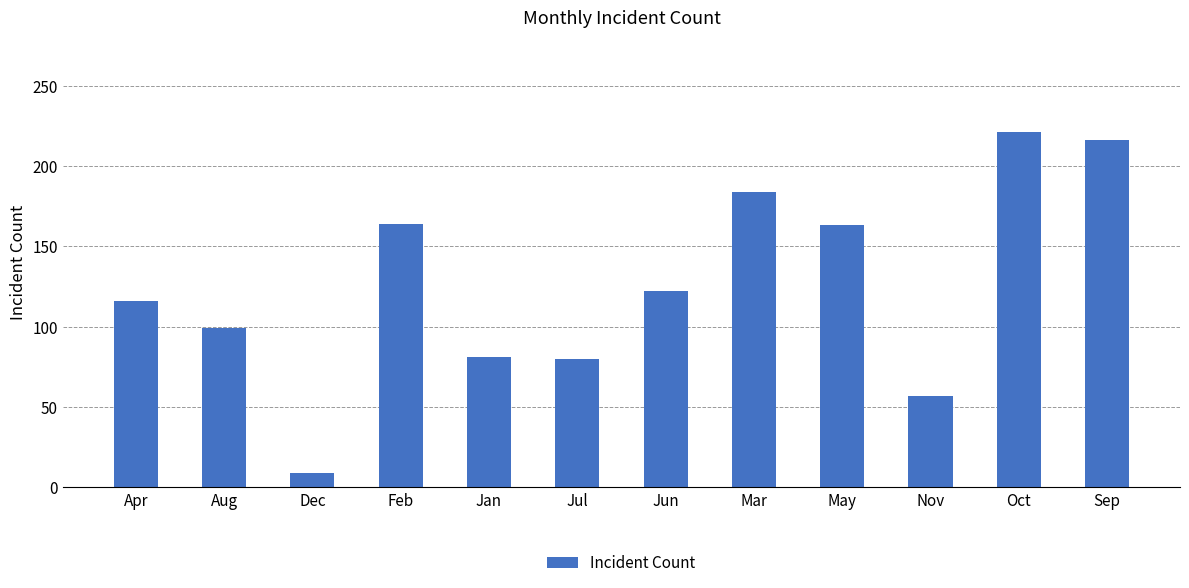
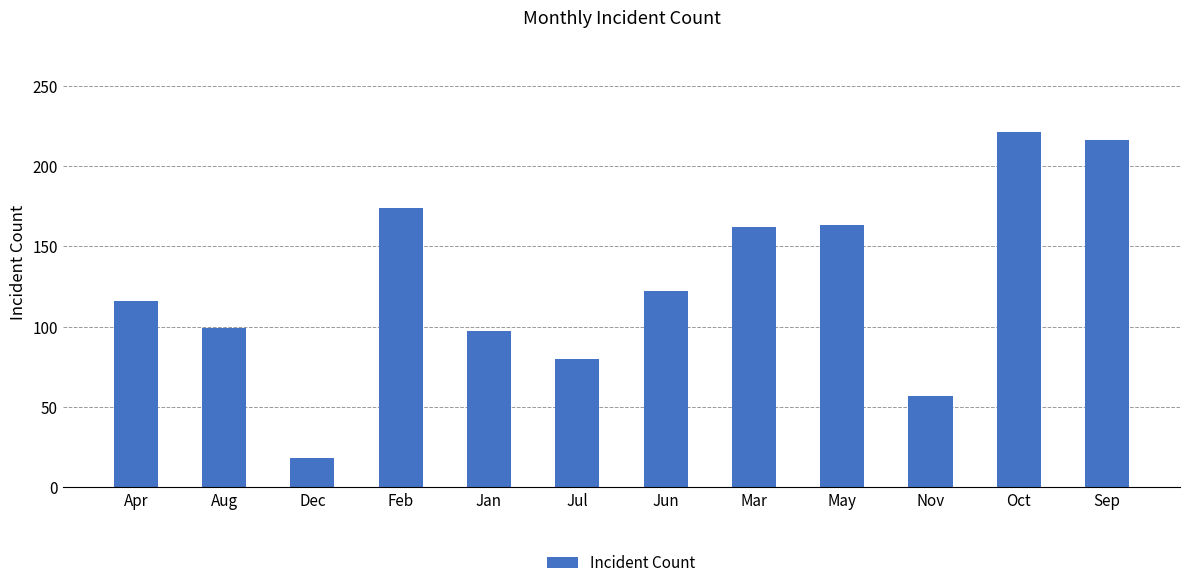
Dec: 9 -> 18
Feb: 164 -> 174
Jan: 81 -> 97
Mar: 184 -> 162
